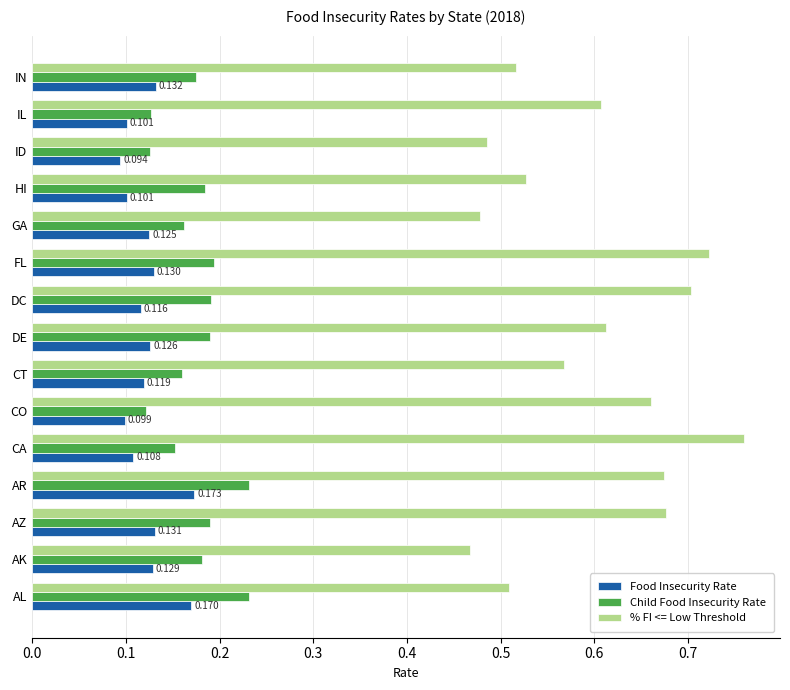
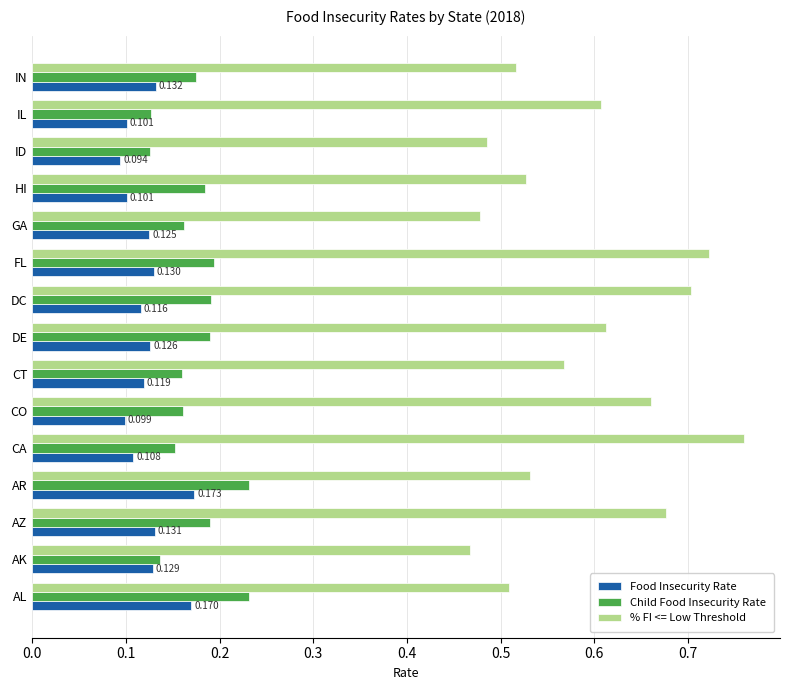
Child Food Insecurity Rate, CO: 0.12 -> 0.16
% FI <= Low Threshold, AR: 0.67 -> 0.53
Child Food Insecurity Rate, AK: 0.18 -> 0.14
